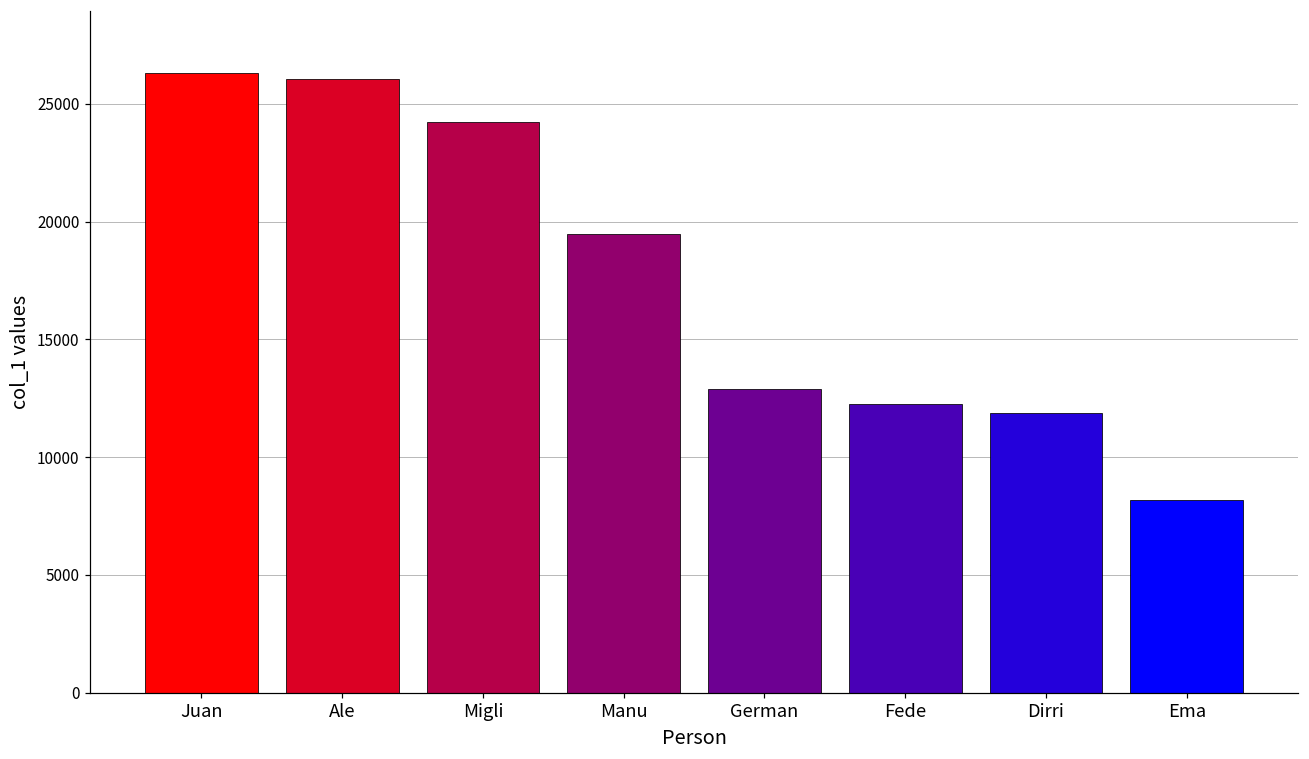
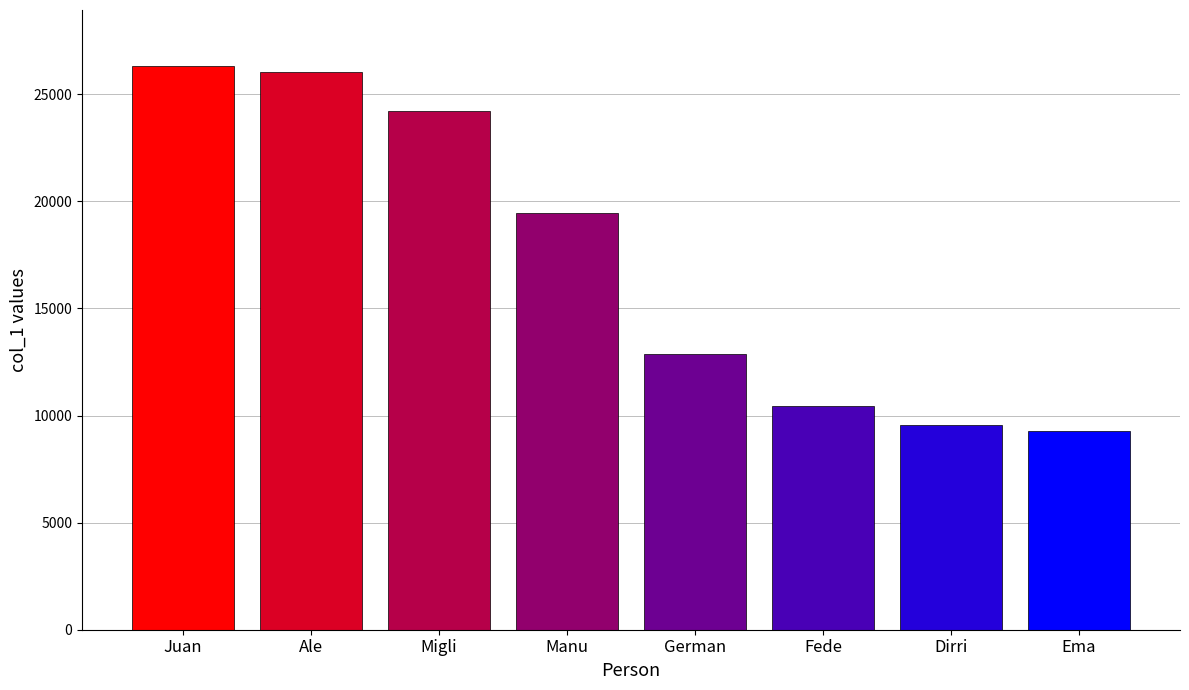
Fede: 12300 -> 10500
Dirri: 11900 -> 9600
Ema: 8200 -> 9300
